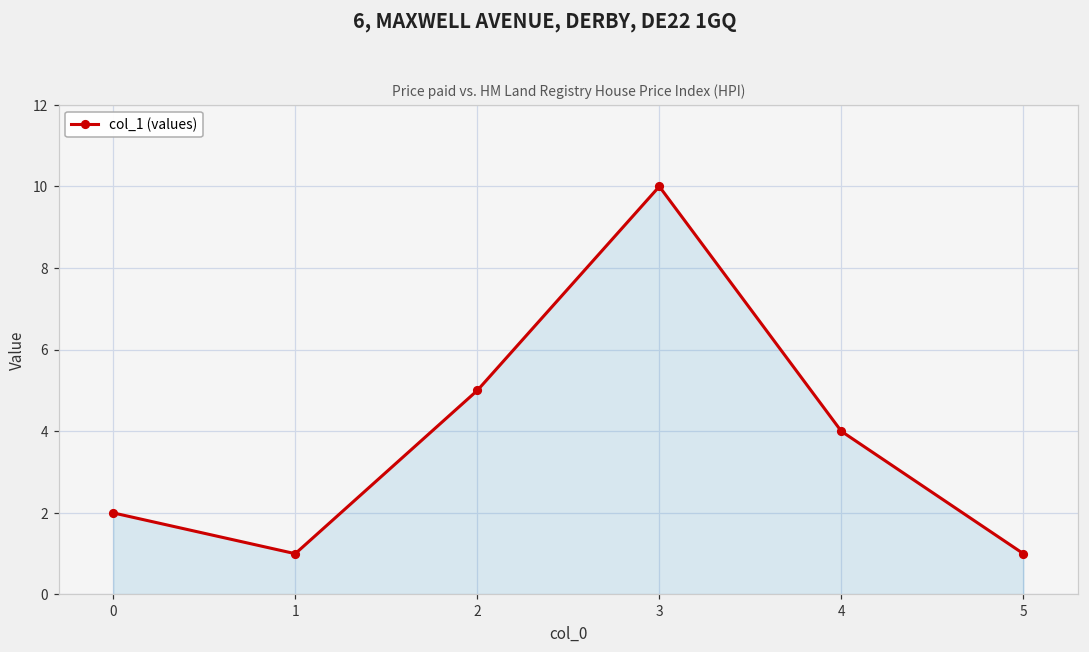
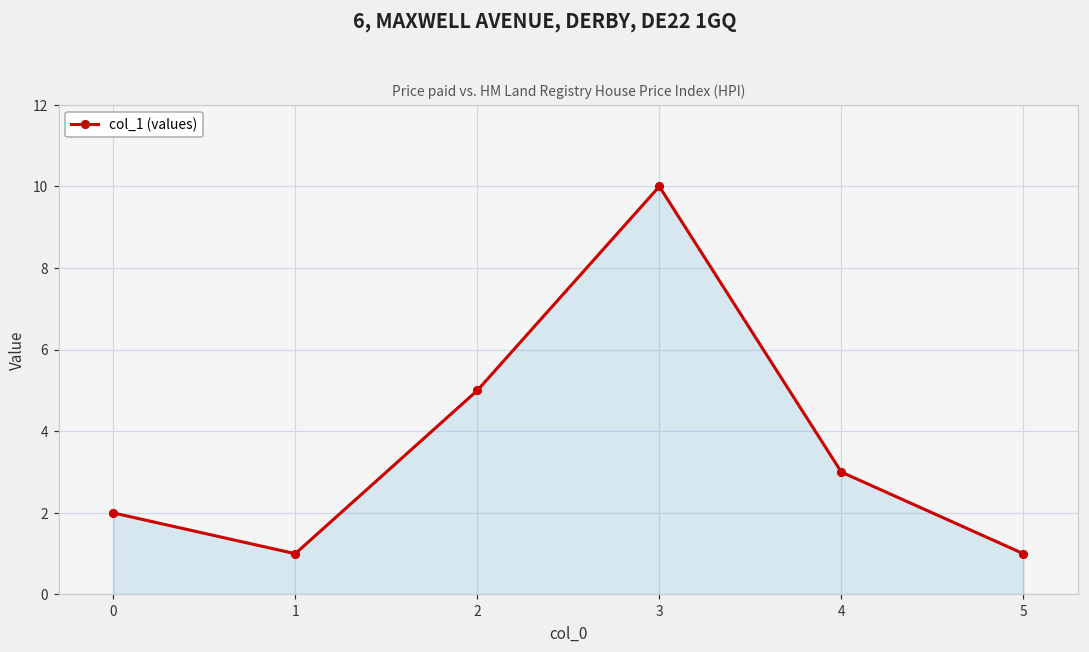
4: 4 -> 3
